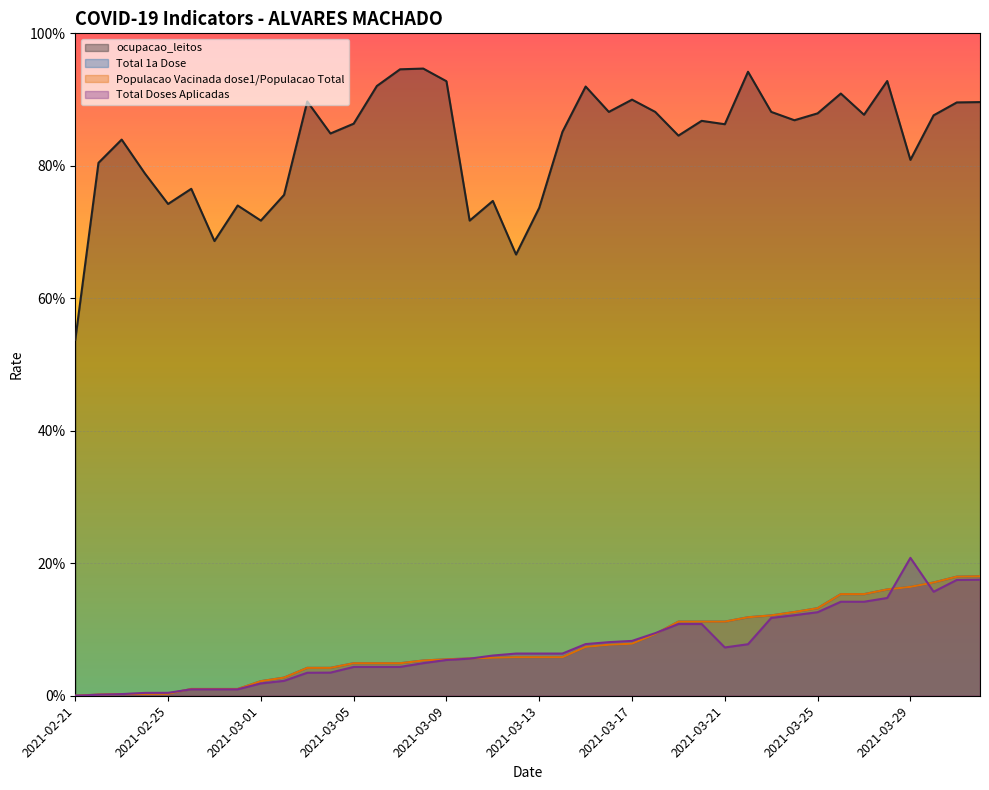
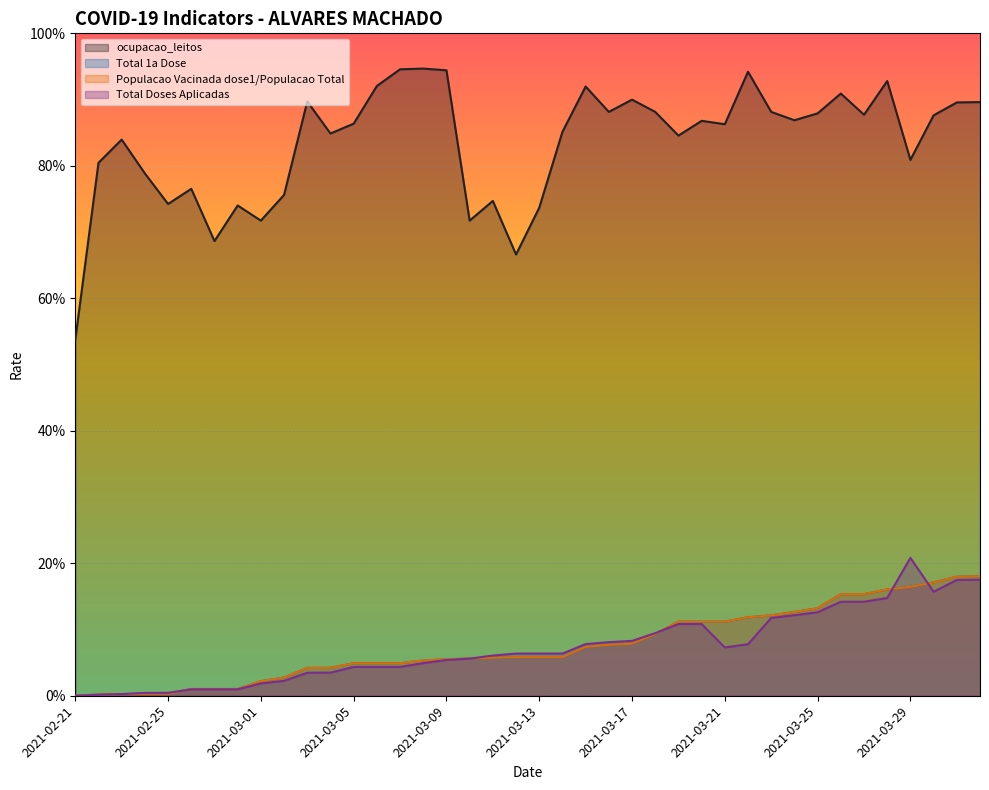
ocupacao_leitos, 2021-03-09: 93% -> 94%
